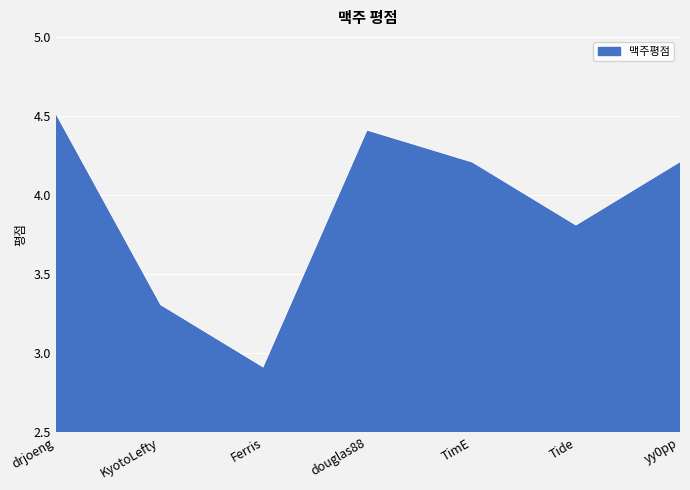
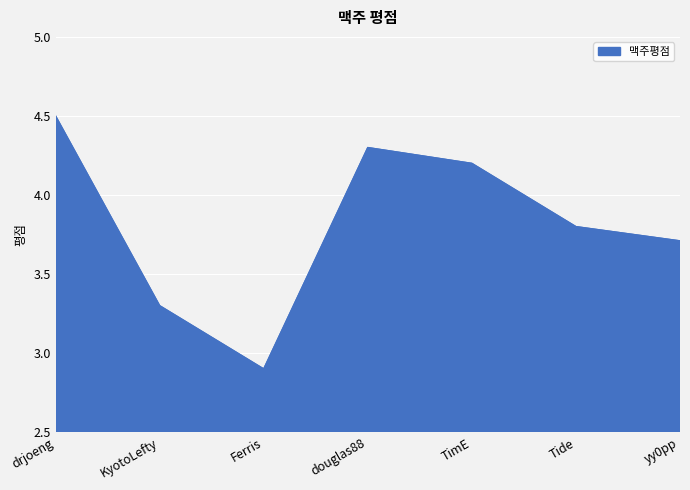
douglas88: 4.4 -> 4.3
yy0pp: 4.20 -> 3.71
